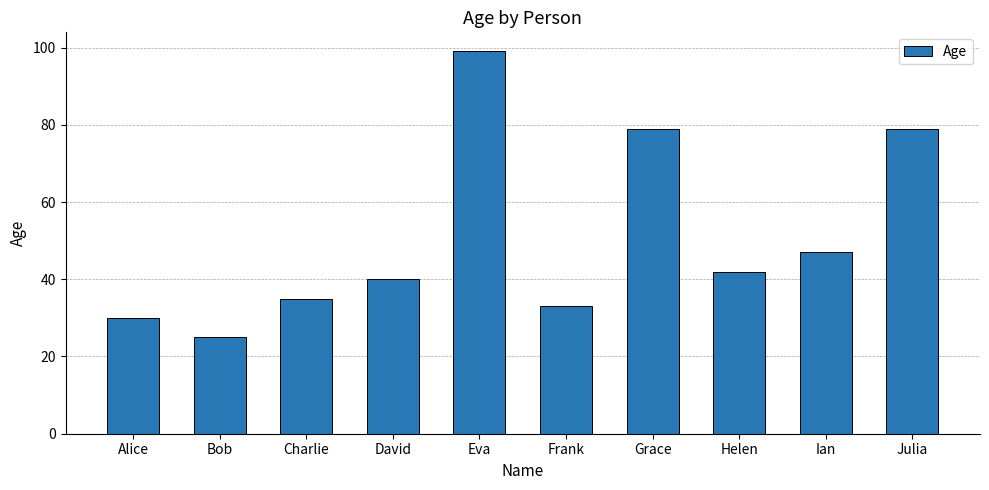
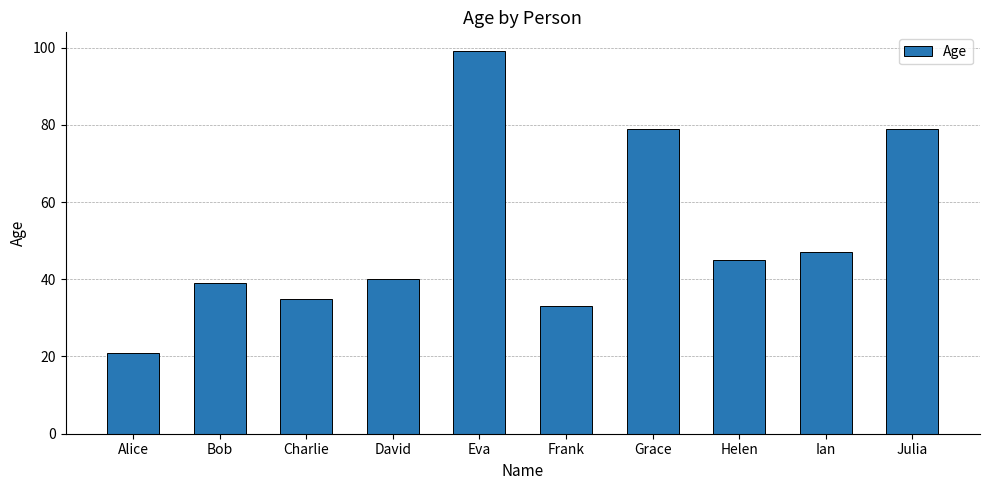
Alice: 30 -> 21
Bob: 25 -> 39
Helen: 42 -> 45
